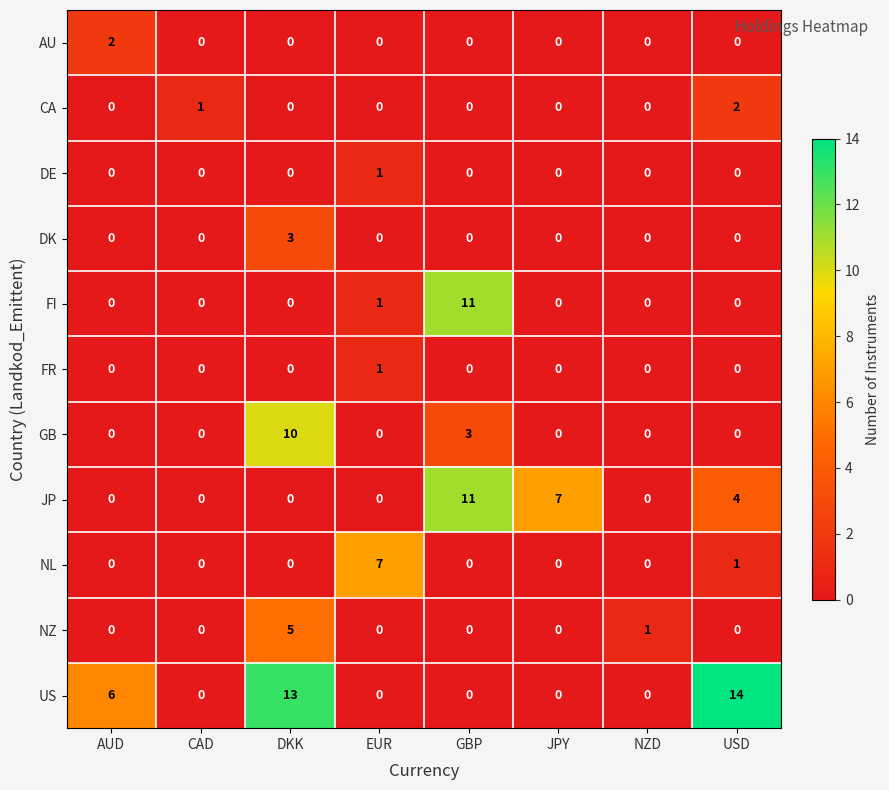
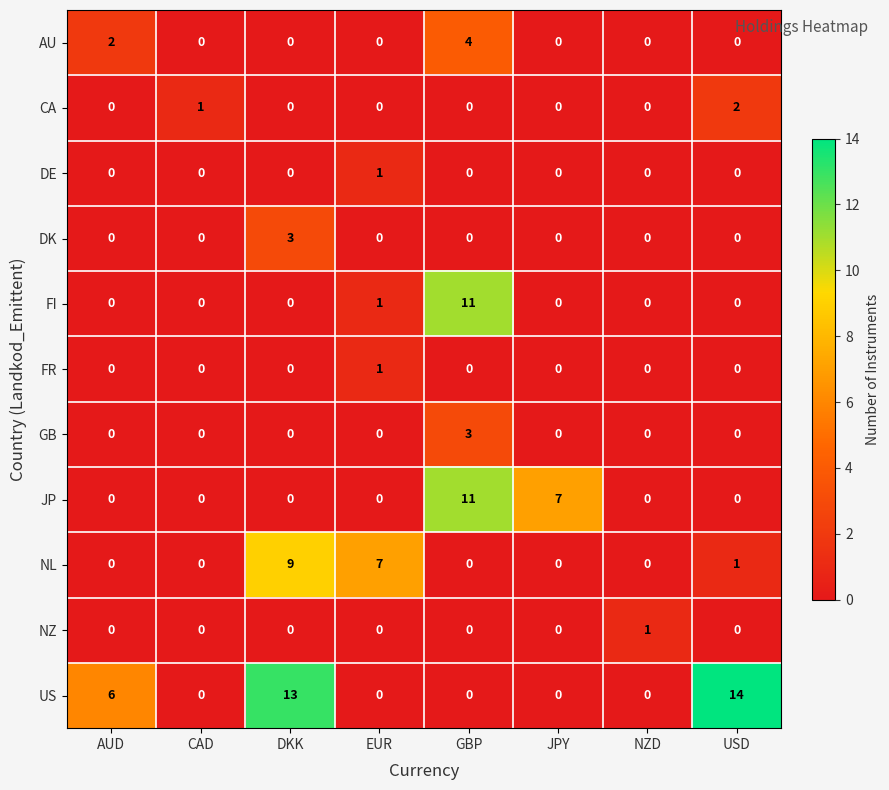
AU, GBP: 0 -> 4
GB, DKK: 10 -> 0
JP, USD: 4 -> 0
NL, DKK: 0 -> 9
NZ, DKK: 5 -> 0
